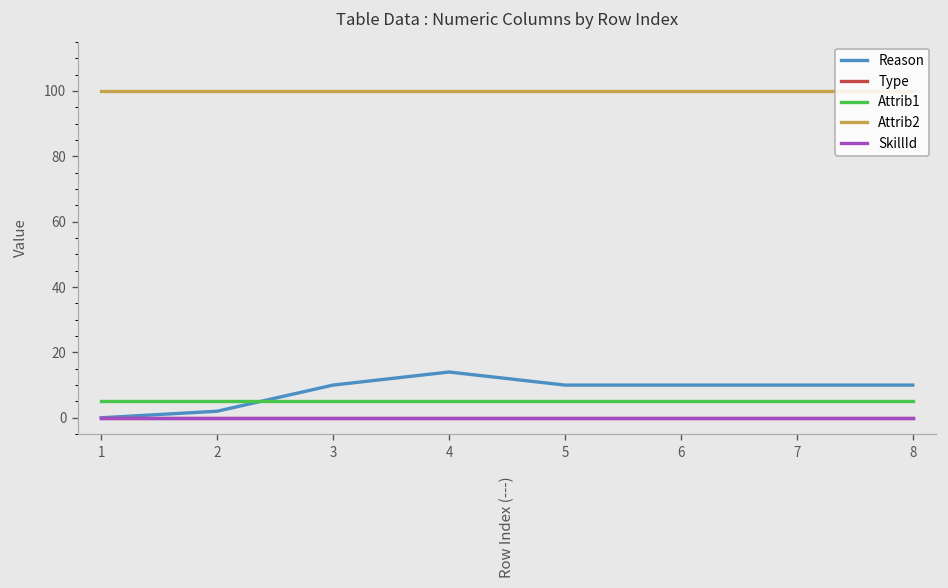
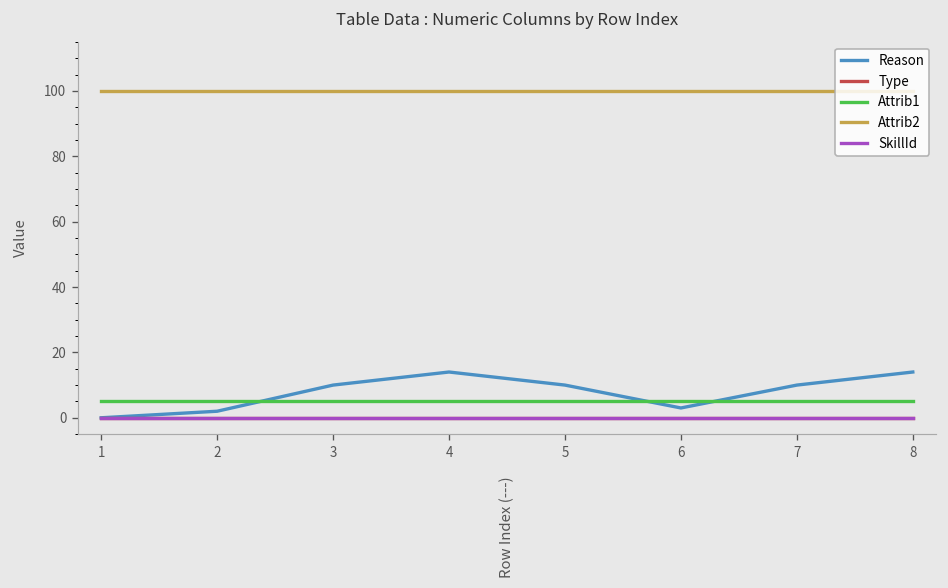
Reason, 6: 10 -> 3
Reason, 8: 10 -> 14
